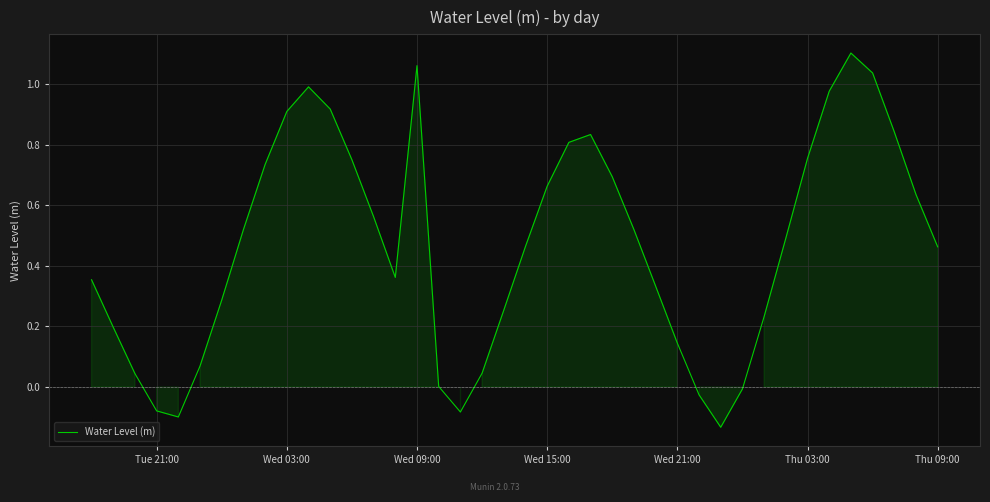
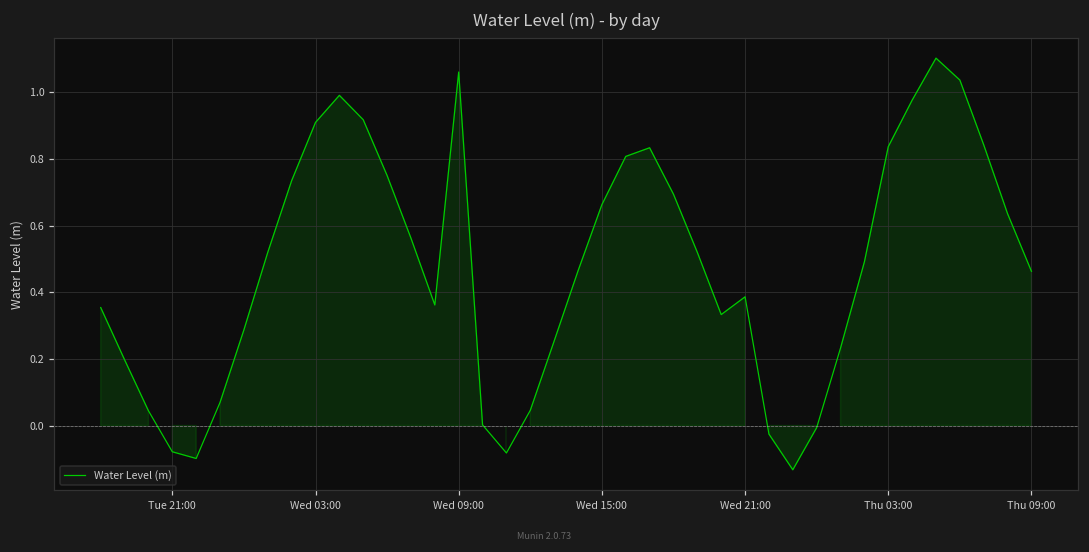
Wed 21:00: 0.14 -> 0.39
Thu 03:00: 0.75 -> 0.84
